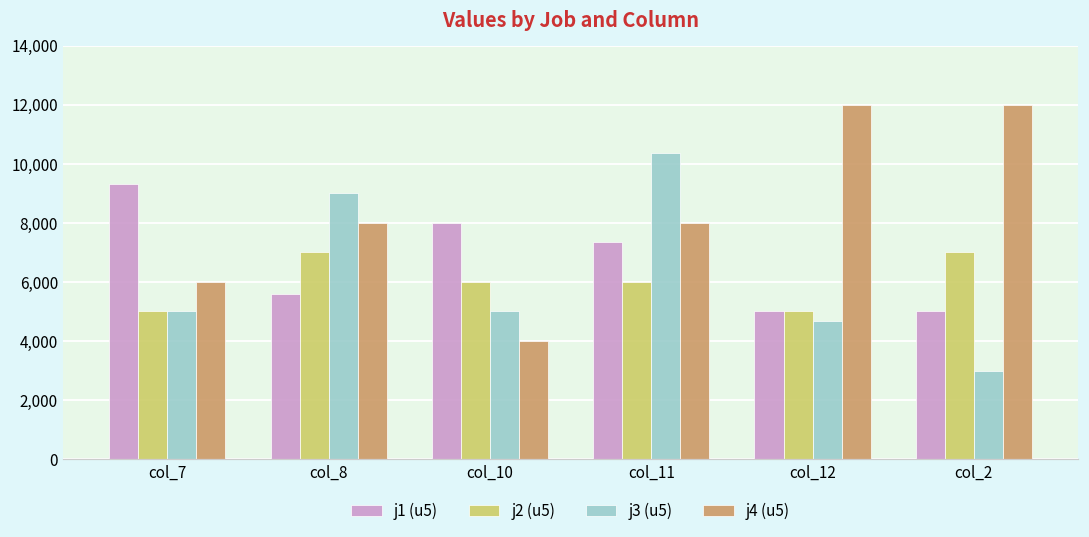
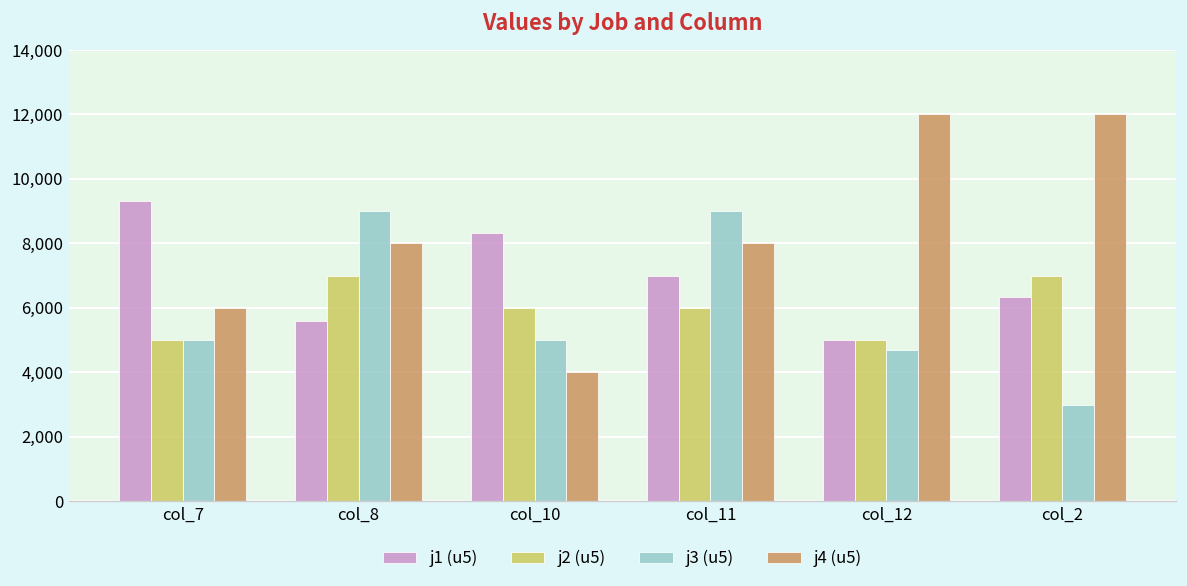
j1 (u5), col_10: 8,000 -> 8,300
j1 (u5), col_11: 7,300 -> 7,000
j3 (u5), col_11: 10,400 -> 9,000
j1 (u5), col_2: 5,000 -> 6,300
